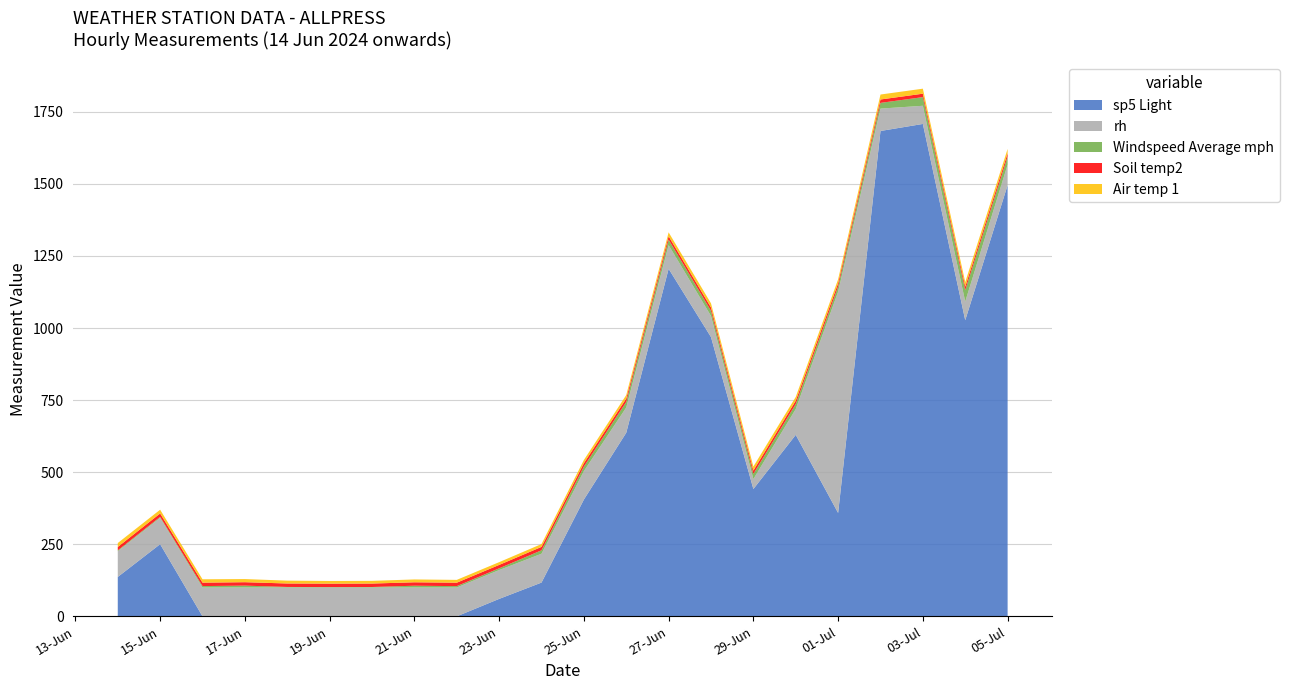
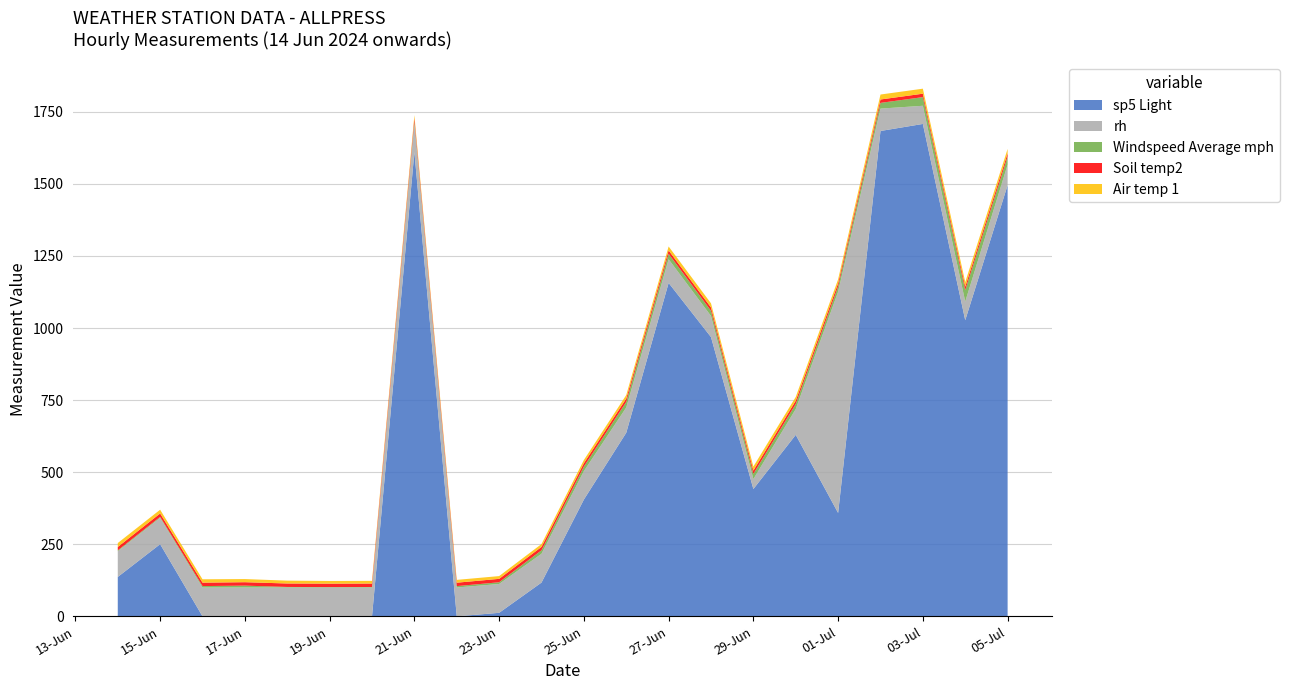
sp5 Light, 21-Jun: 0 -> 1610
sp5 Light, 23-Jun: 60 -> 10
sp5 Light, 27-Jun: 1210 -> 1160
